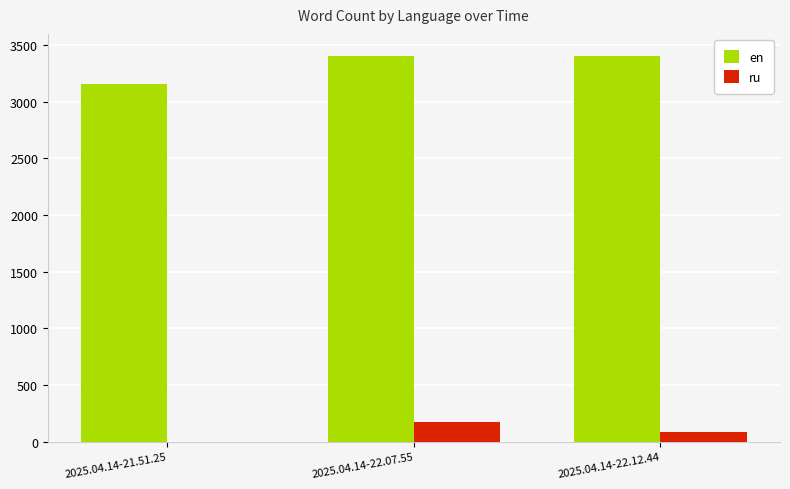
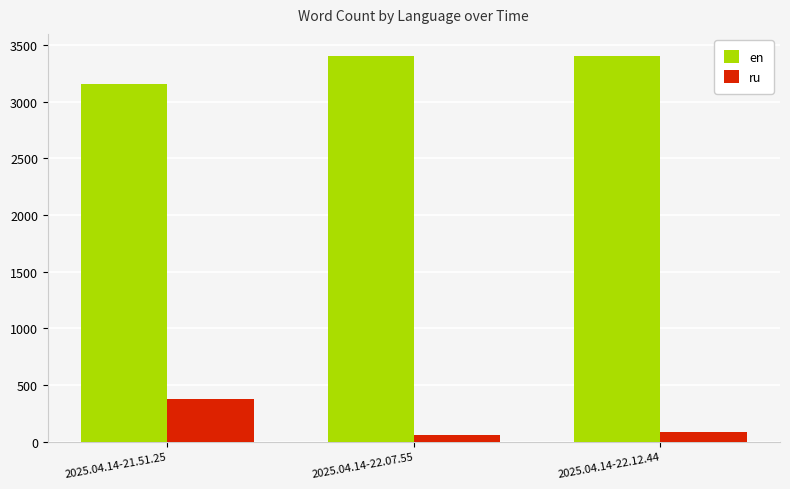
ru, 2025.04.14-21.51.25: 0 -> 370
ru, 2025.04.14-22.07.55: 170 -> 60
